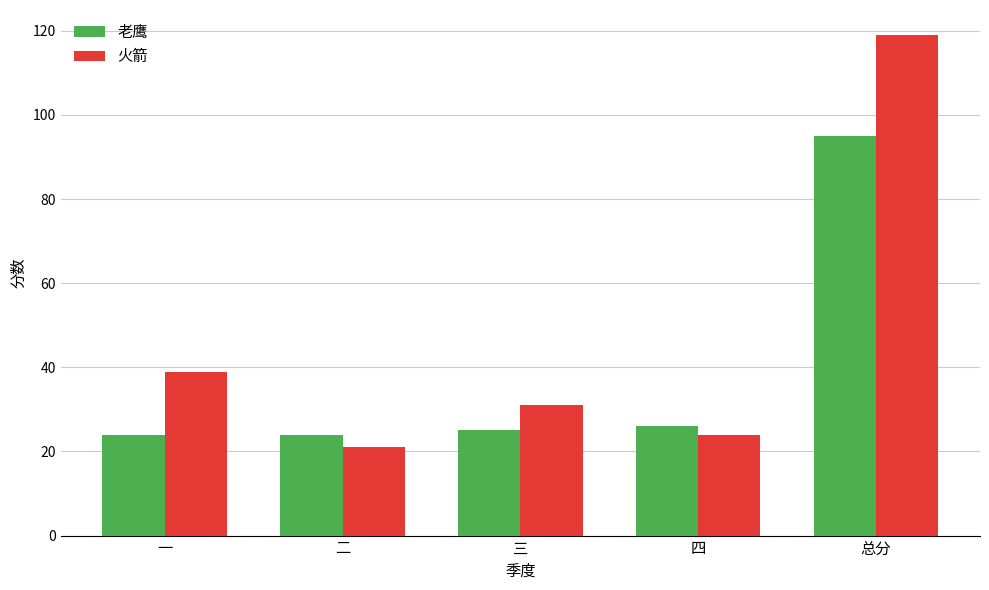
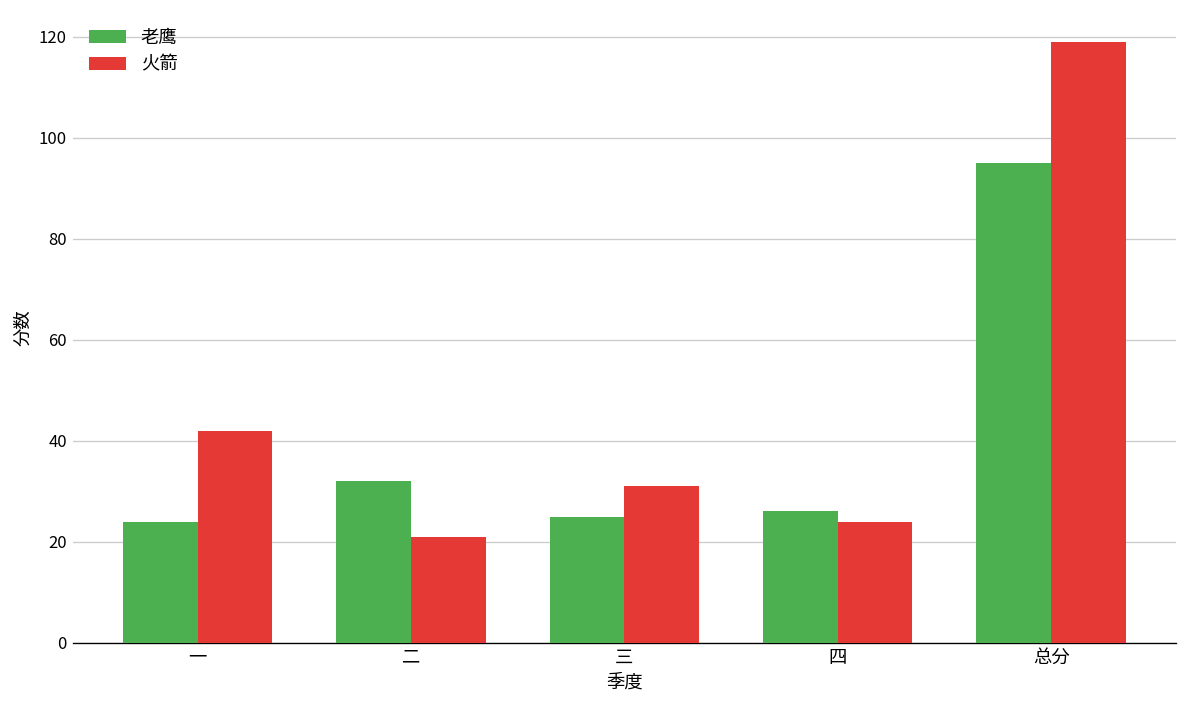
火箭, 一: 39 -> 42
老鹰, 二: 24 -> 32
